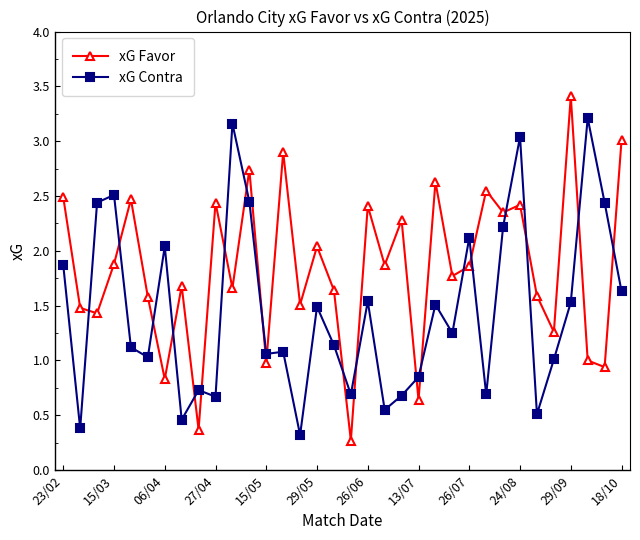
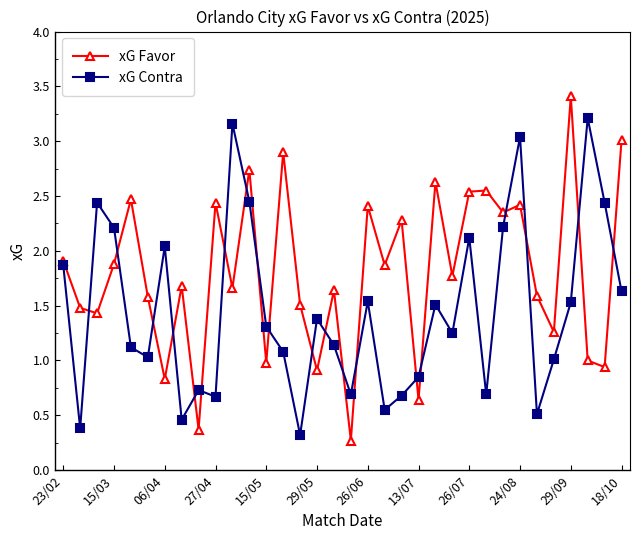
xG Favor, 23/02: 2.49 -> 1.91
xG Contra, 15/03: 2.51 -> 2.21
xG Contra, 15/05: 1.06 -> 1.31
xG Favor, 29/05: 2.04 -> 0.91
xG Contra, 29/05: 1.49 -> 1.38
xG Favor, 26/07: 1.86 -> 2.54
